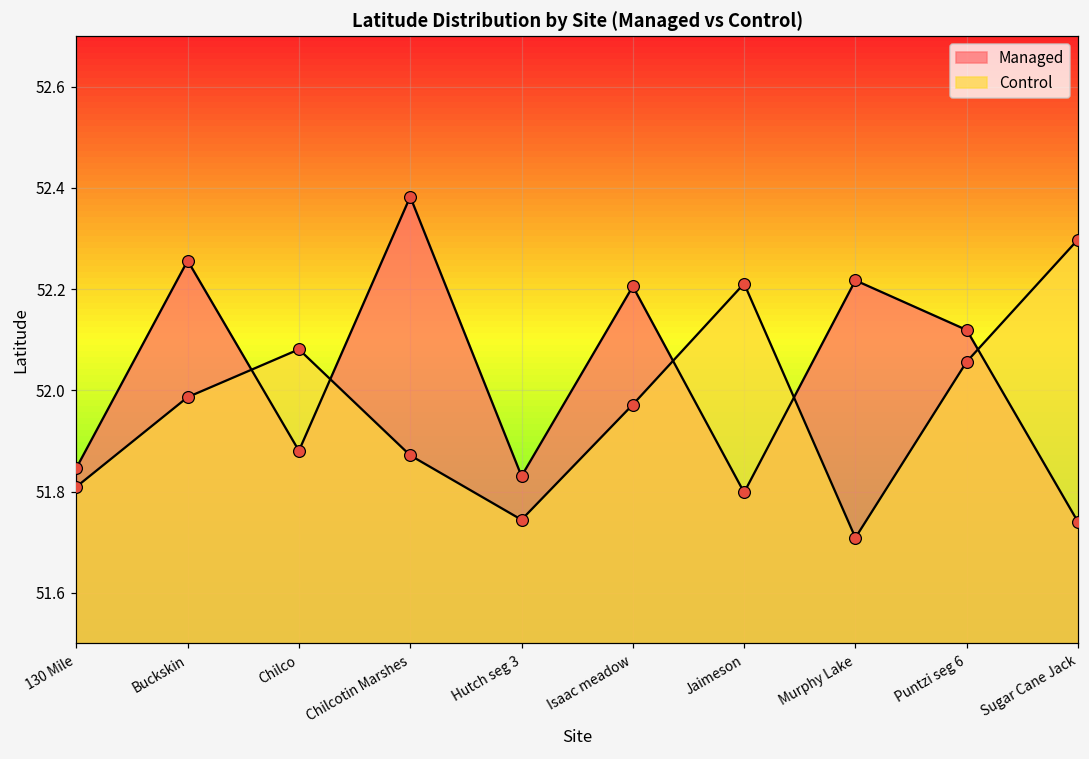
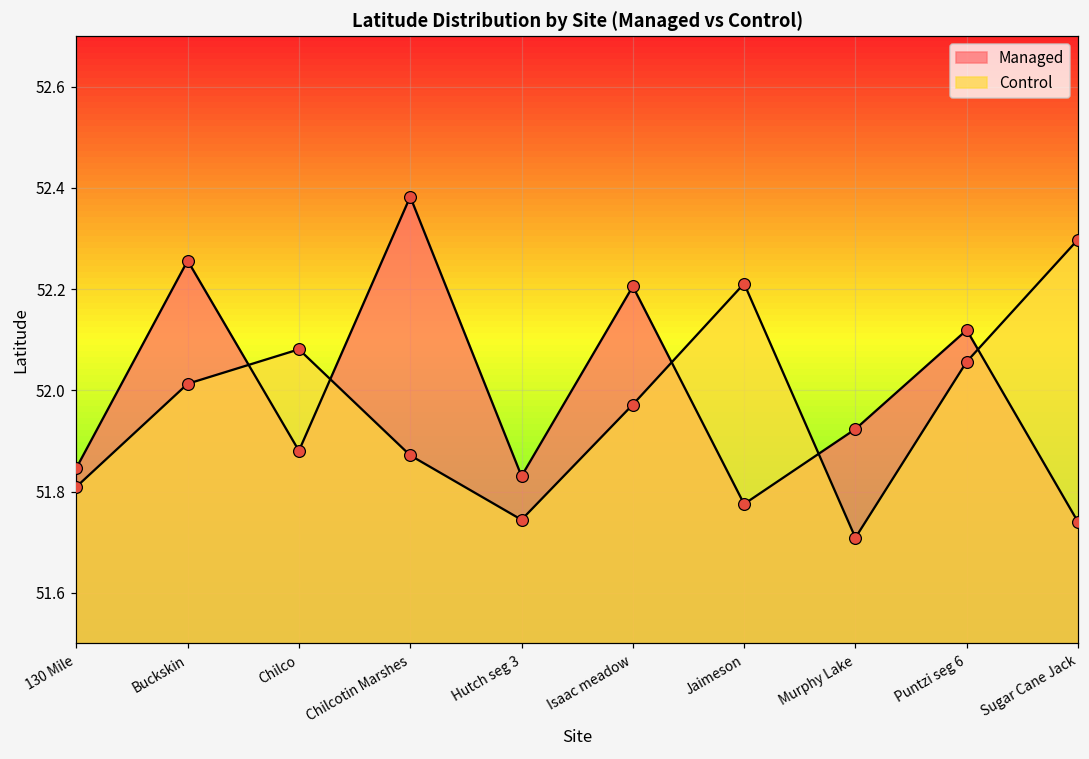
Control, Buckskin: 51.99 -> 52.01
Managed, Jaimeson: 51.80 -> 51.78
Managed, Murphy Lake: 52.22 -> 51.92
